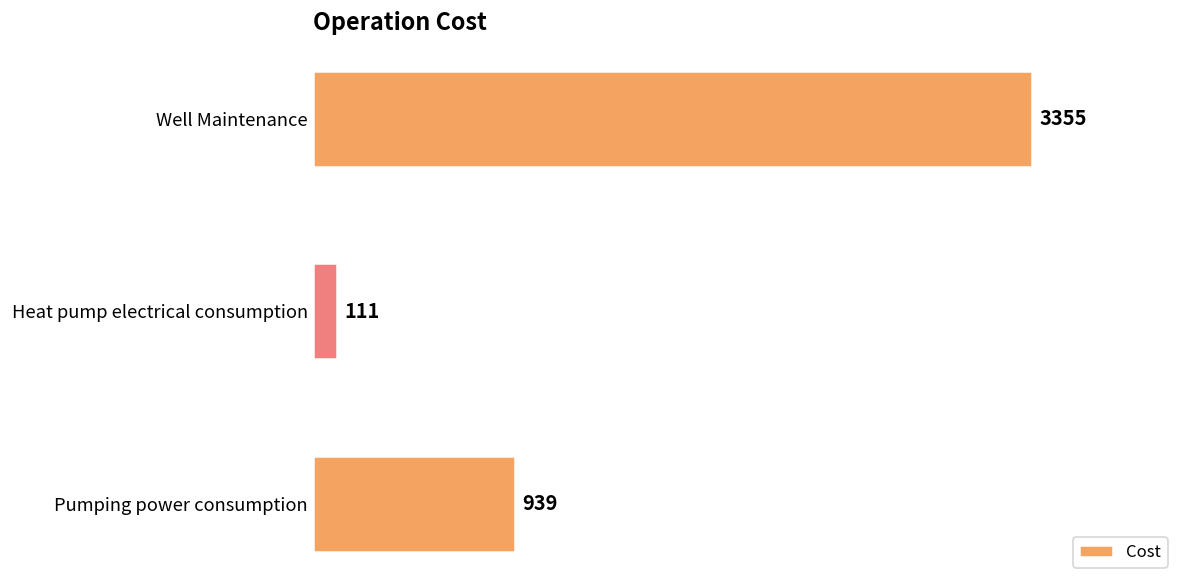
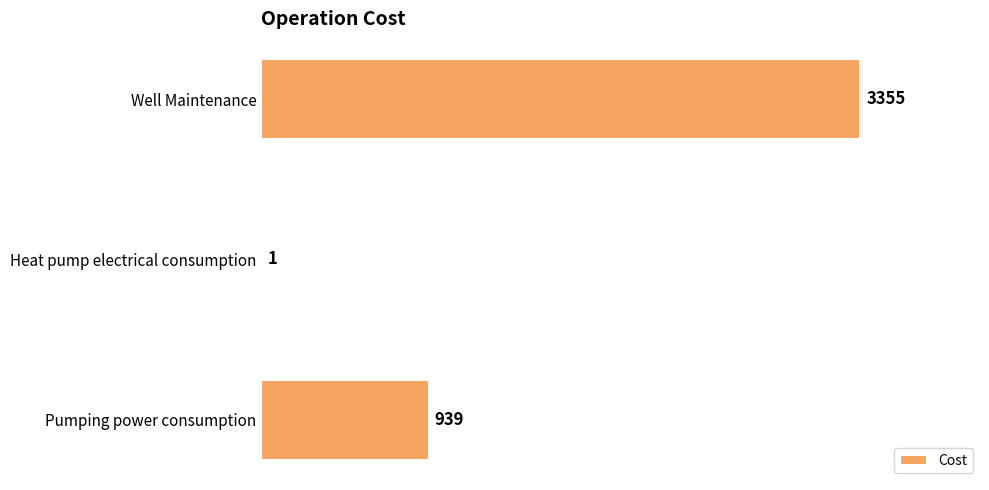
Heat pump electrical consumption: 111 -> 1
